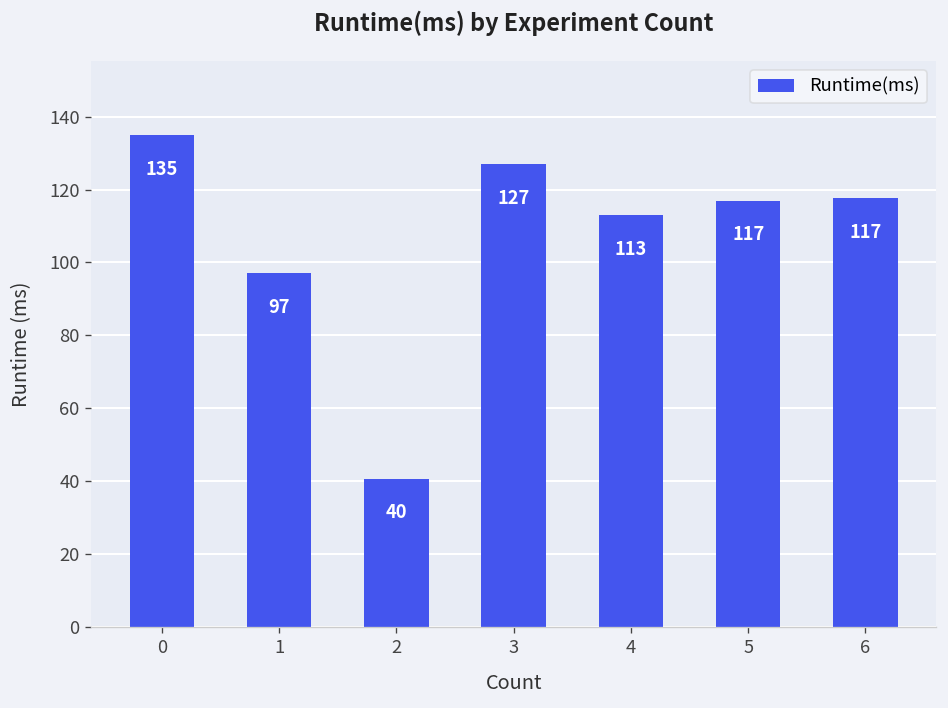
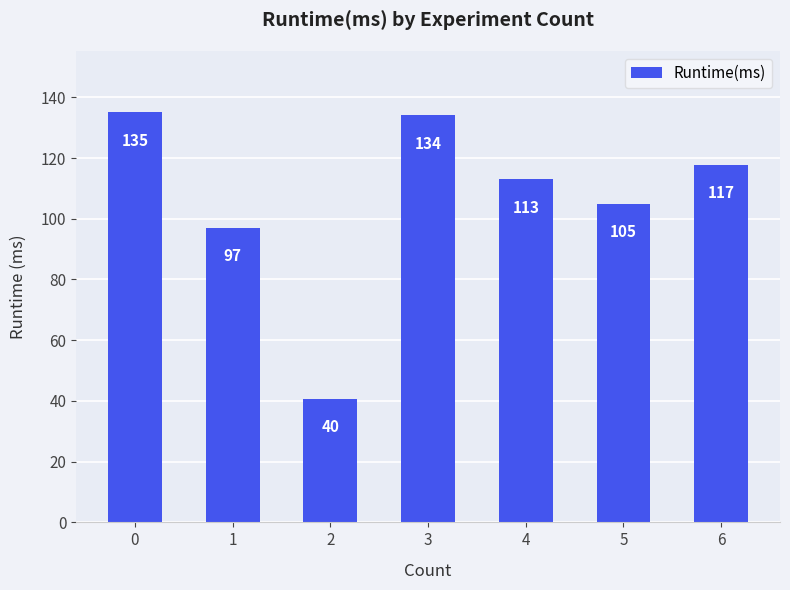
3: 127 -> 134
5: 117 -> 105
